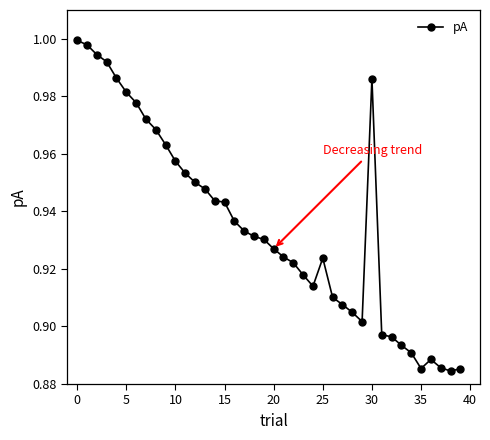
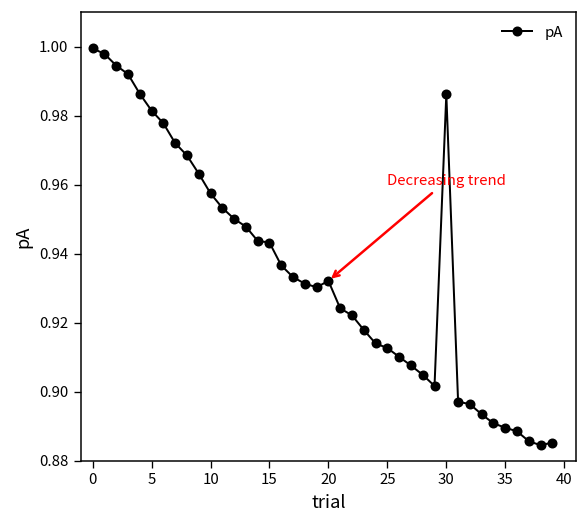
20: 0.927 -> 0.932
25: 0.924 -> 0.913
35: 0.885 -> 0.890
